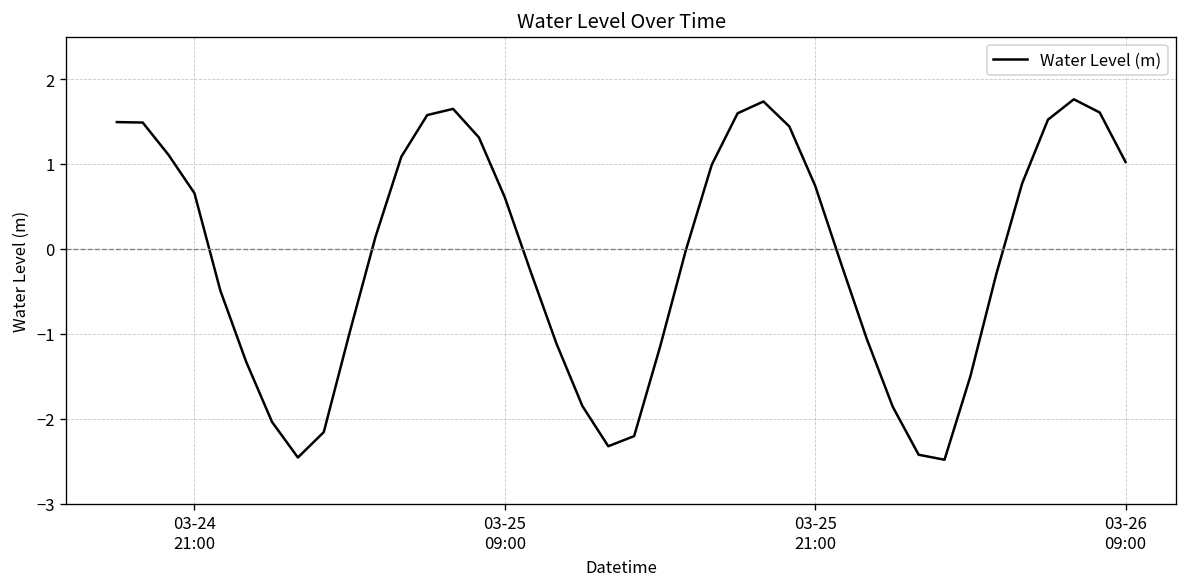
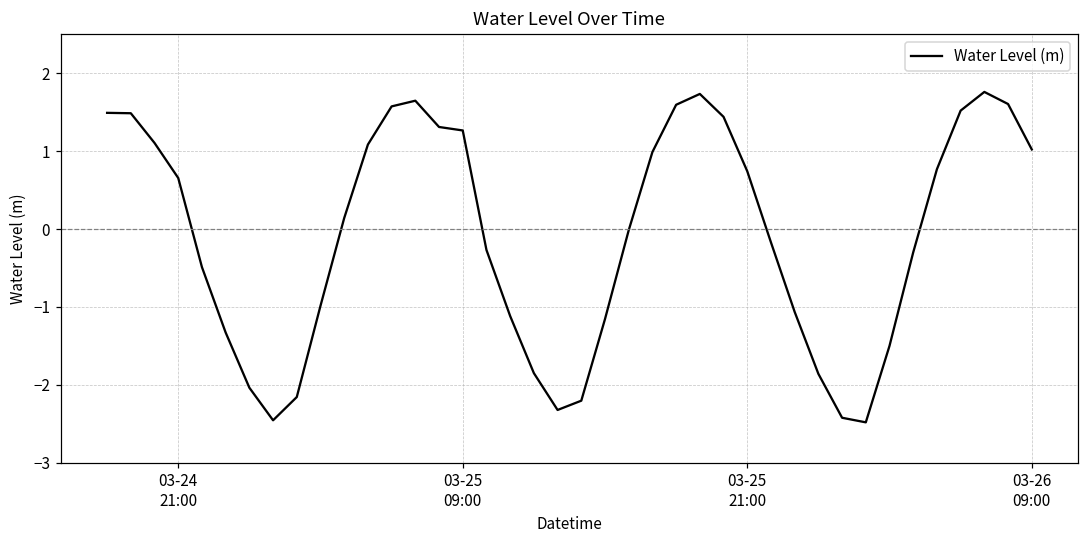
03-25 09:00: 0.6 -> 1.3
